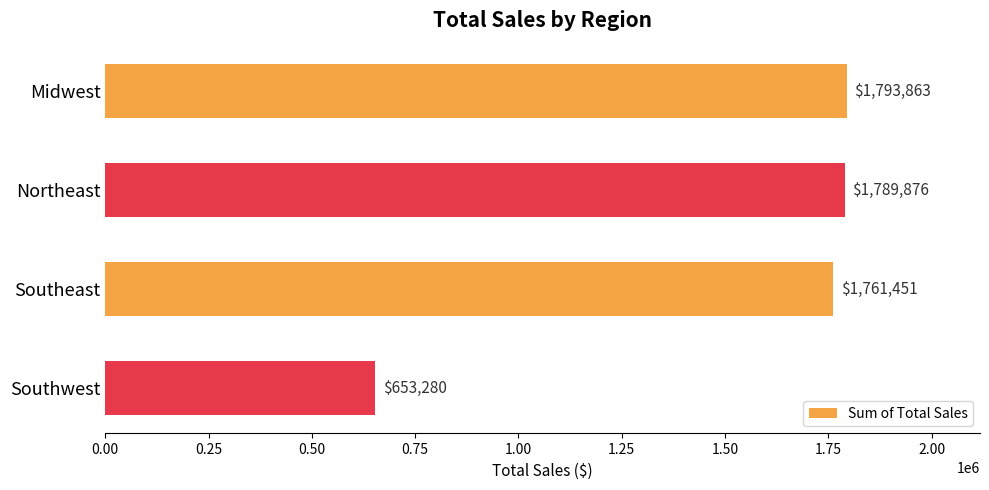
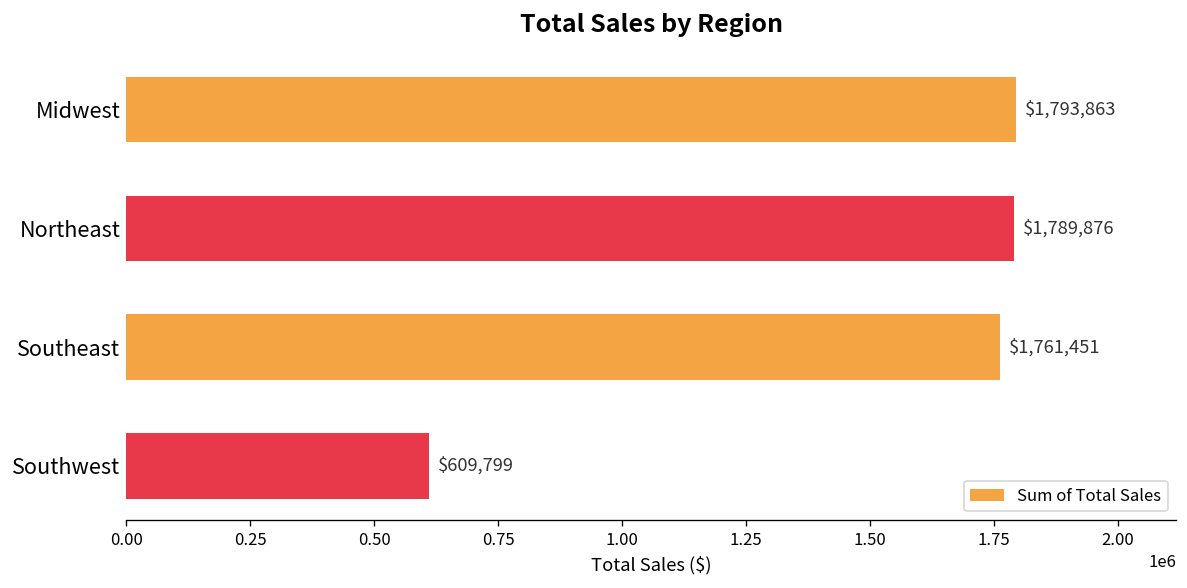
Southwest: $653,280 -> $609,799
